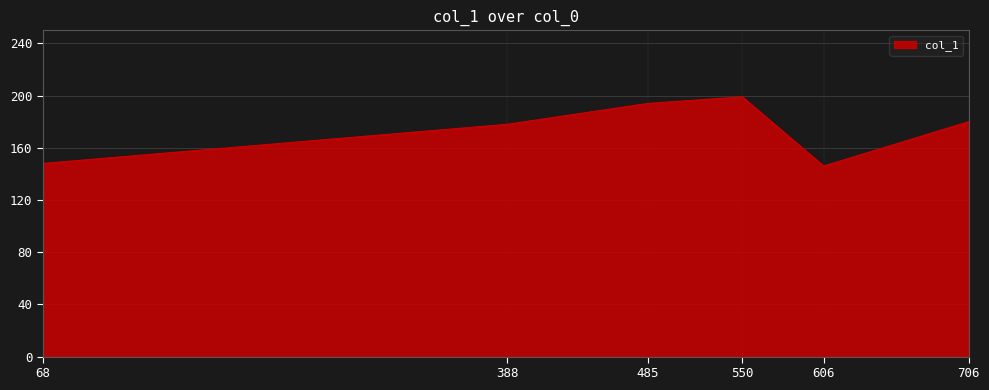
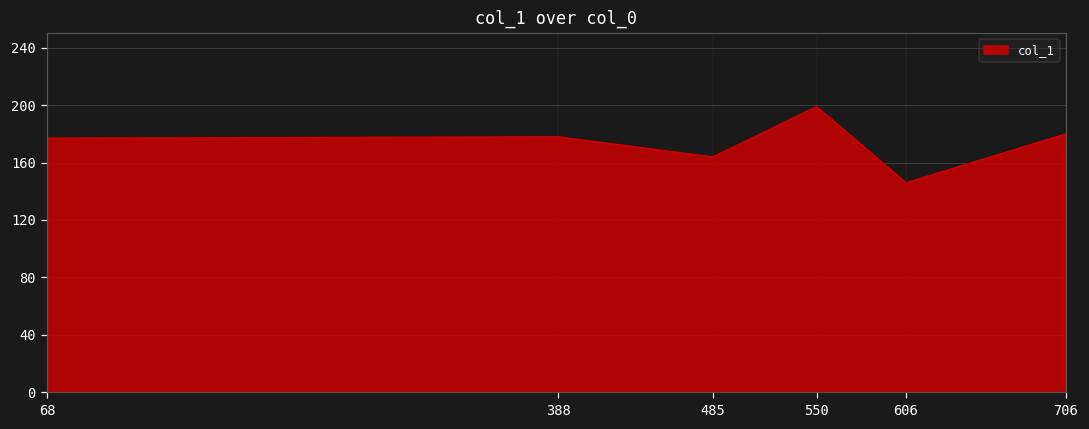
68: 148 -> 177
485: 194 -> 164
